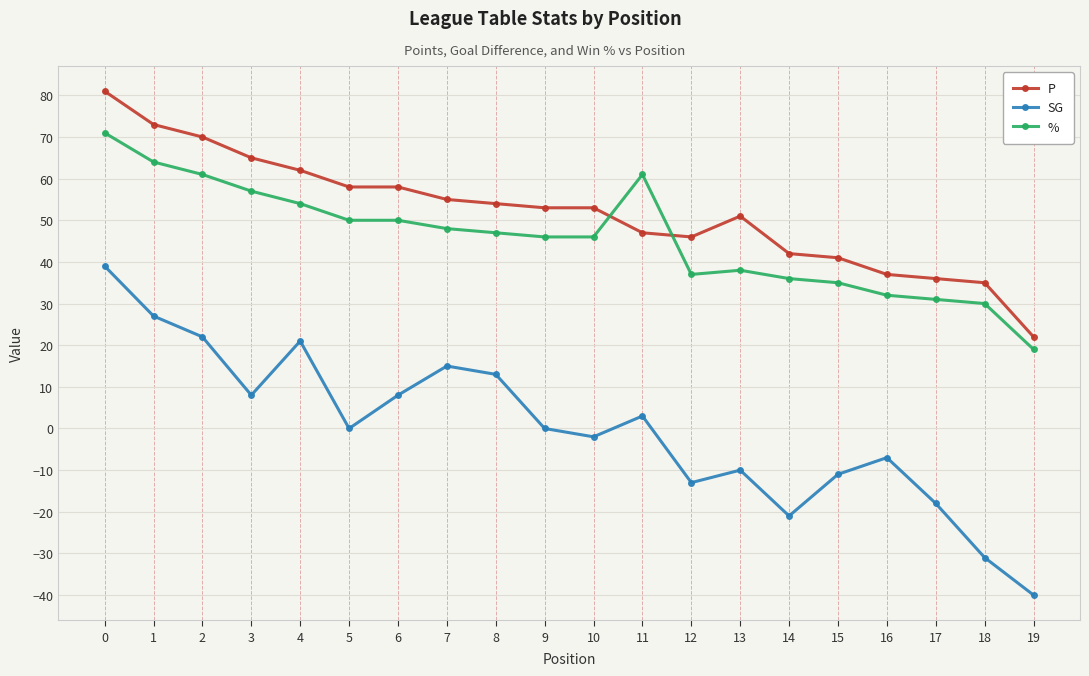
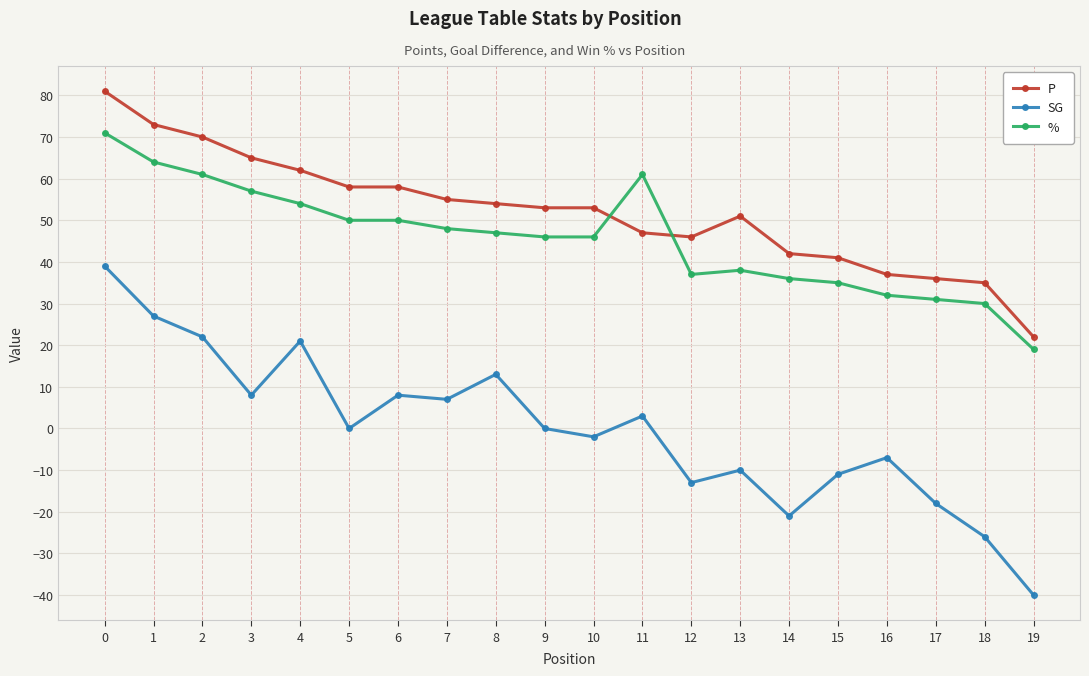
SG, 7: 15 -> 7
SG, 18: -31 -> -26
